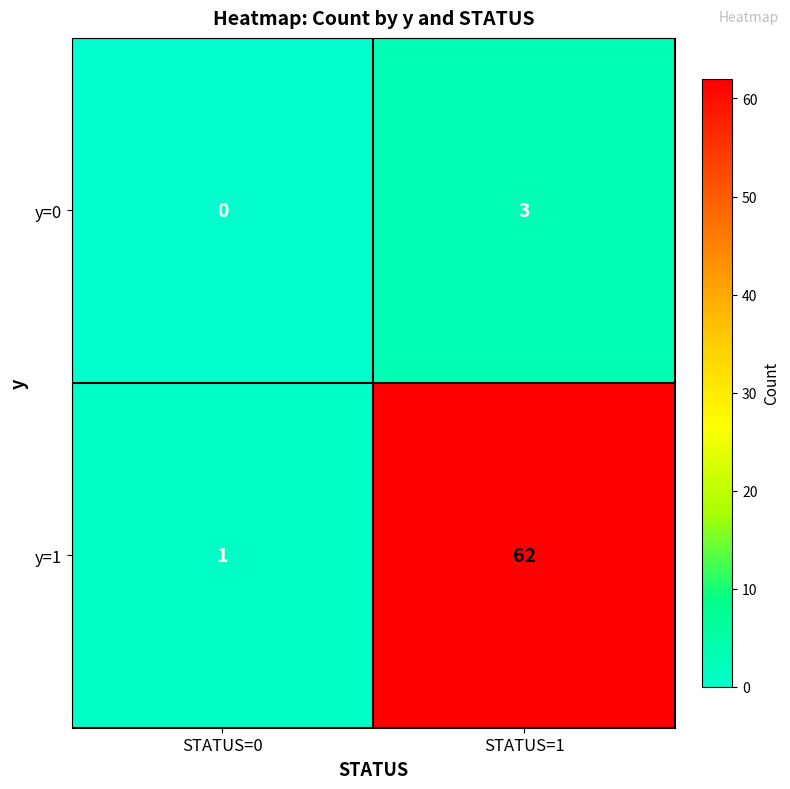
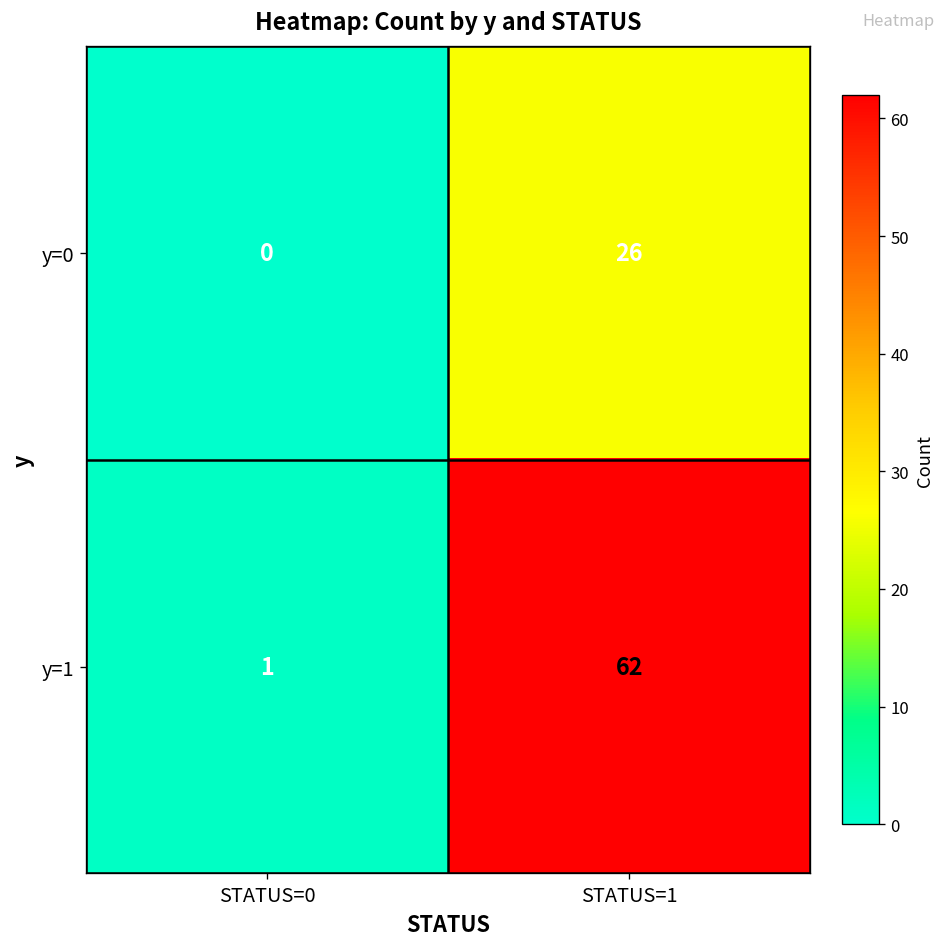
y=0, STATUS=1: 3 -> 26
